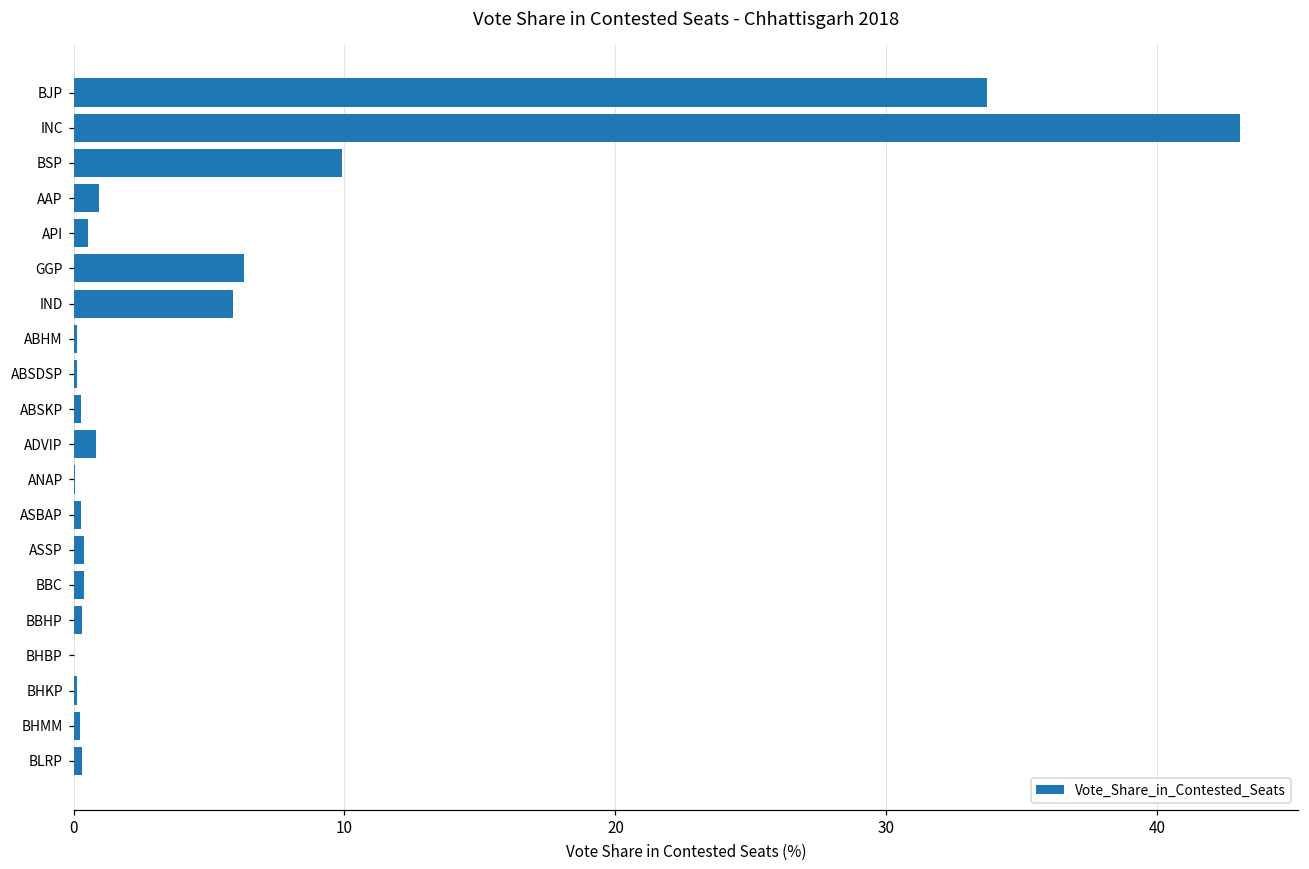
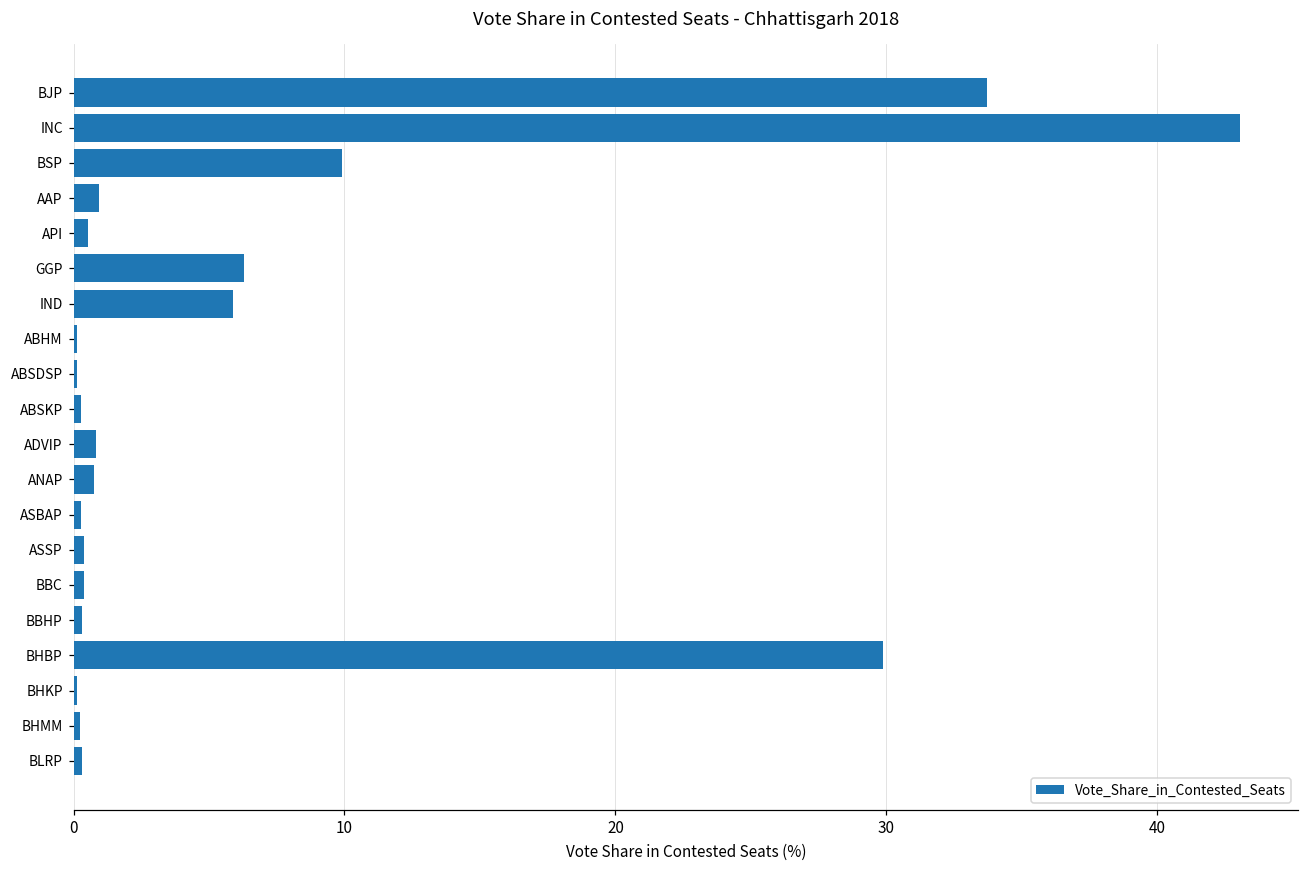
ANAP: 0.0 -> 0.8
BHBP: 0.0 -> 29.9
